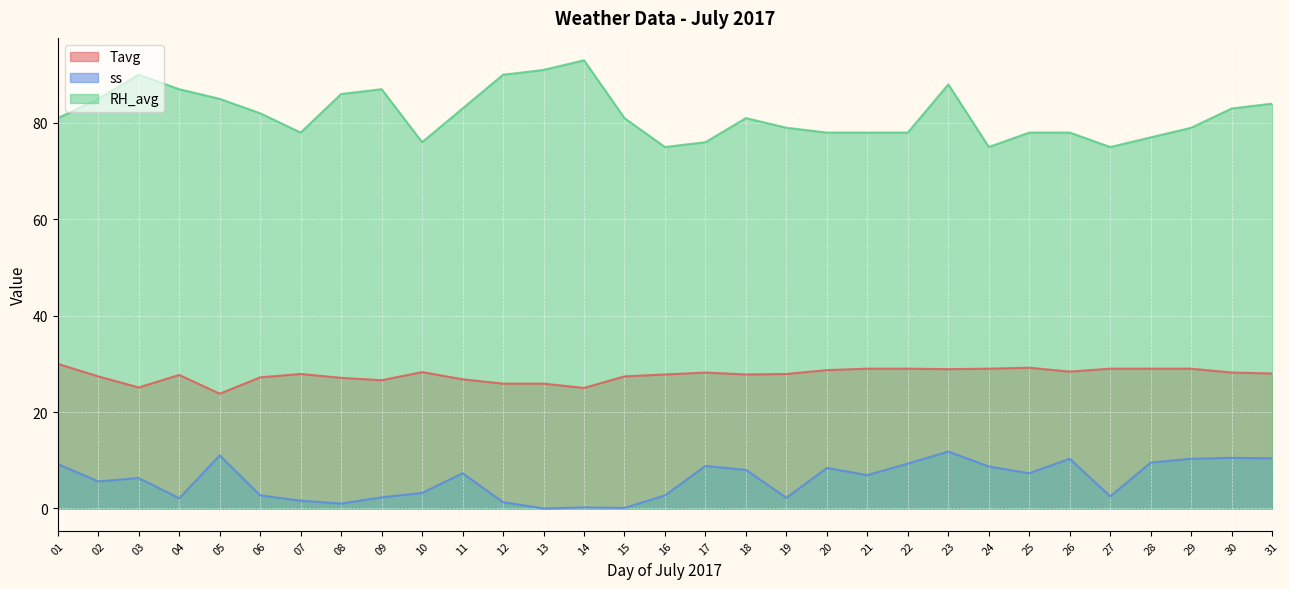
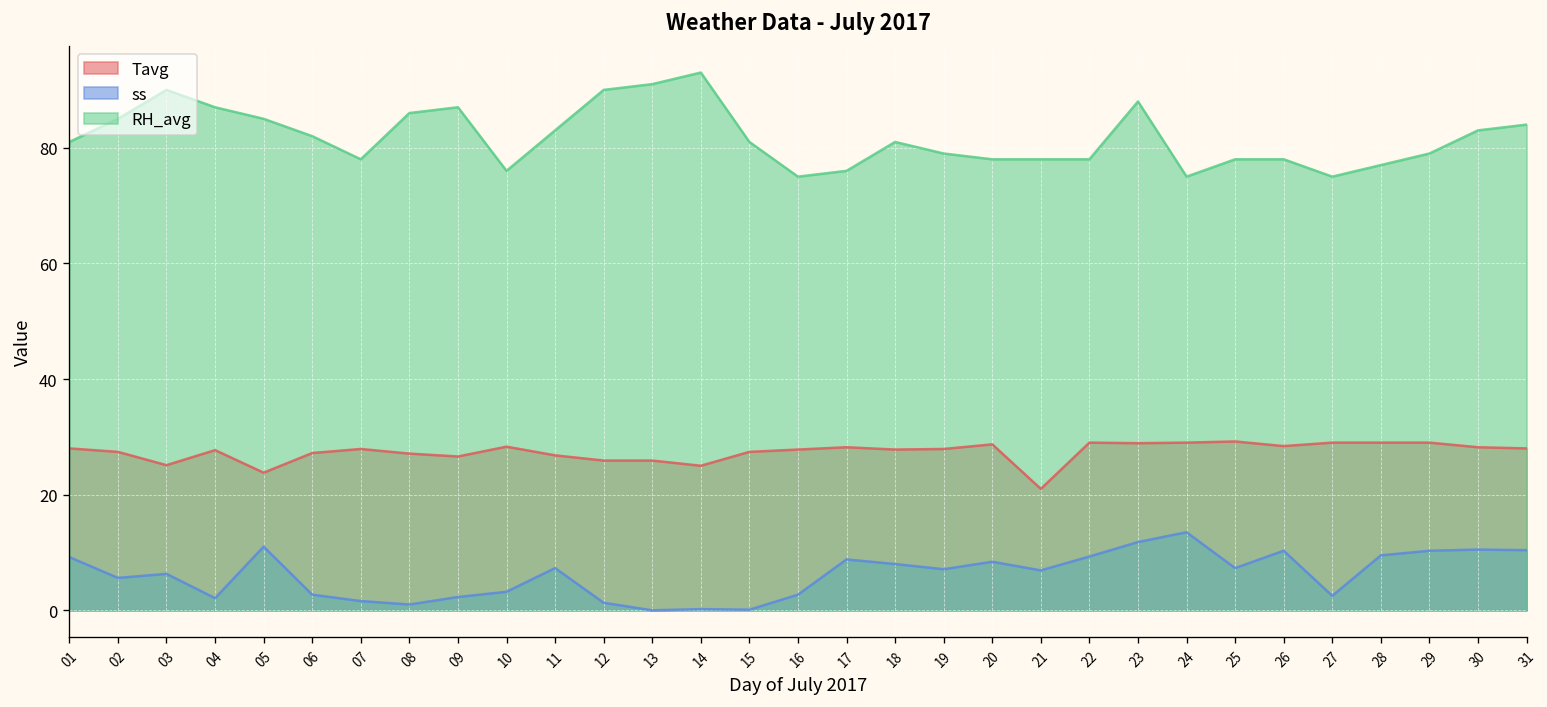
Tavg, 01: 30 -> 28
ss, 19: 2 -> 7
Tavg, 21: 29 -> 21
ss, 24: 9 -> 14
